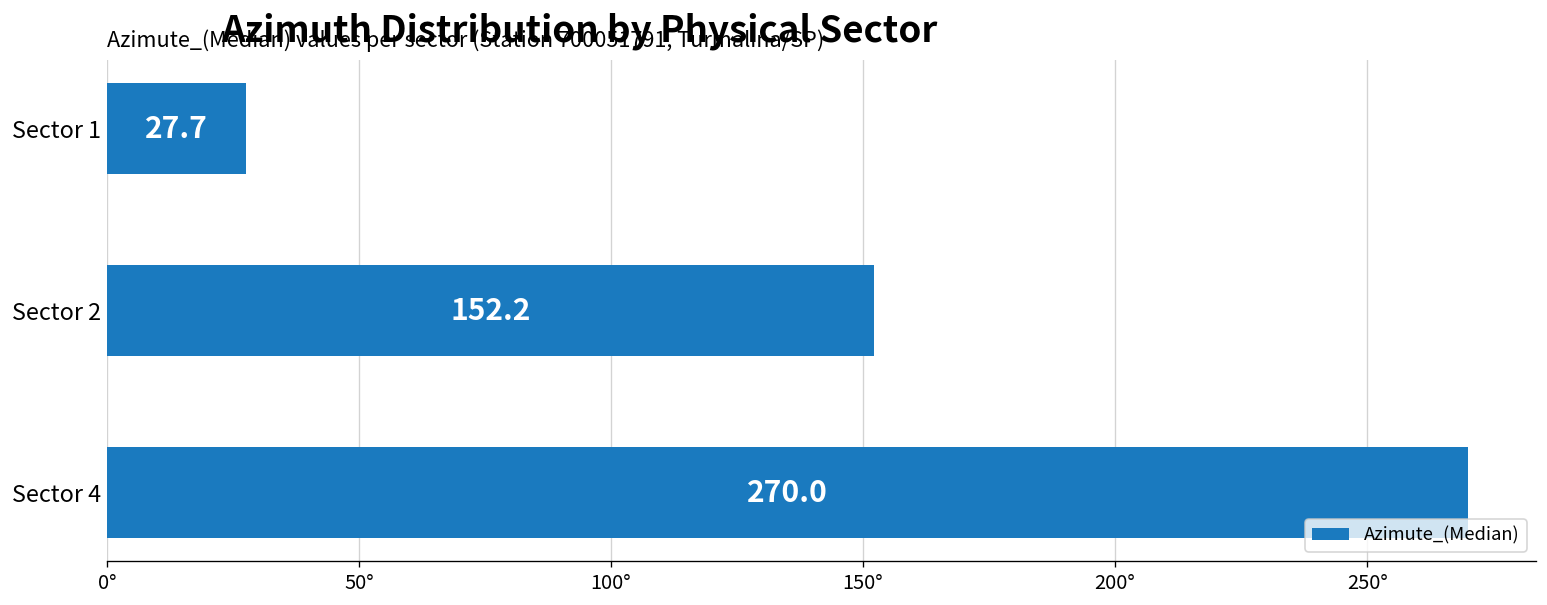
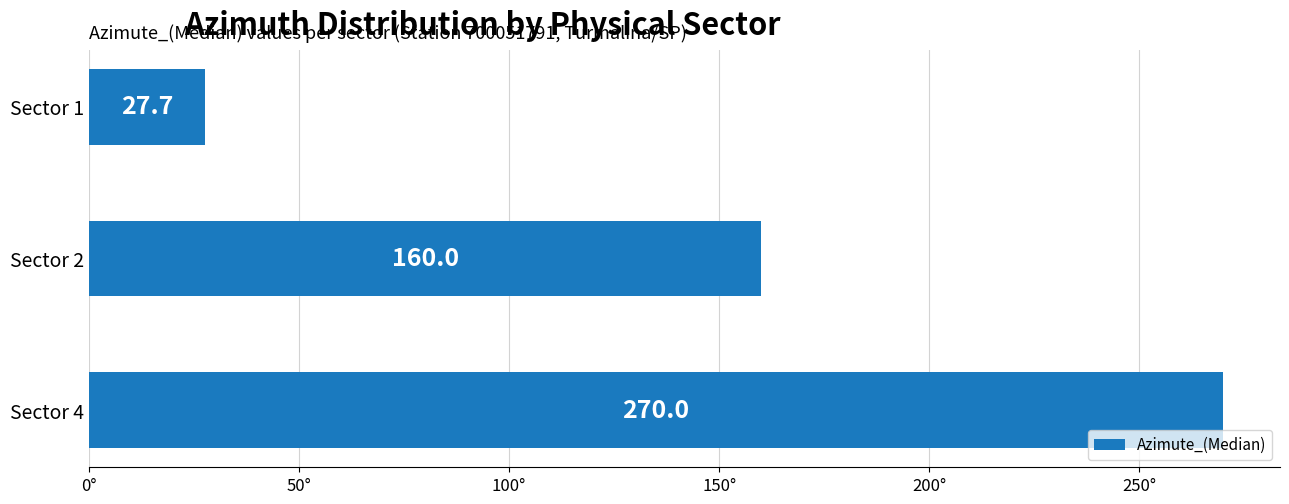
Sector 2: 152.2 -> 160.0
